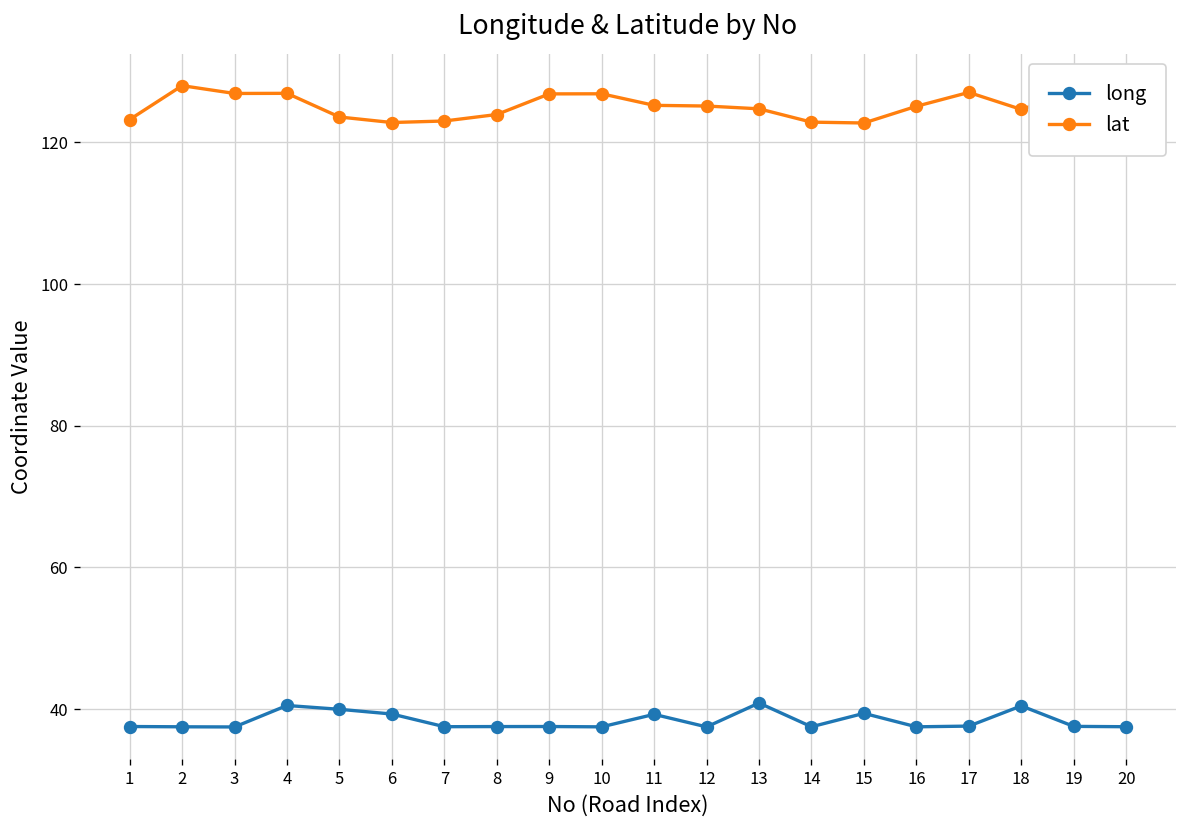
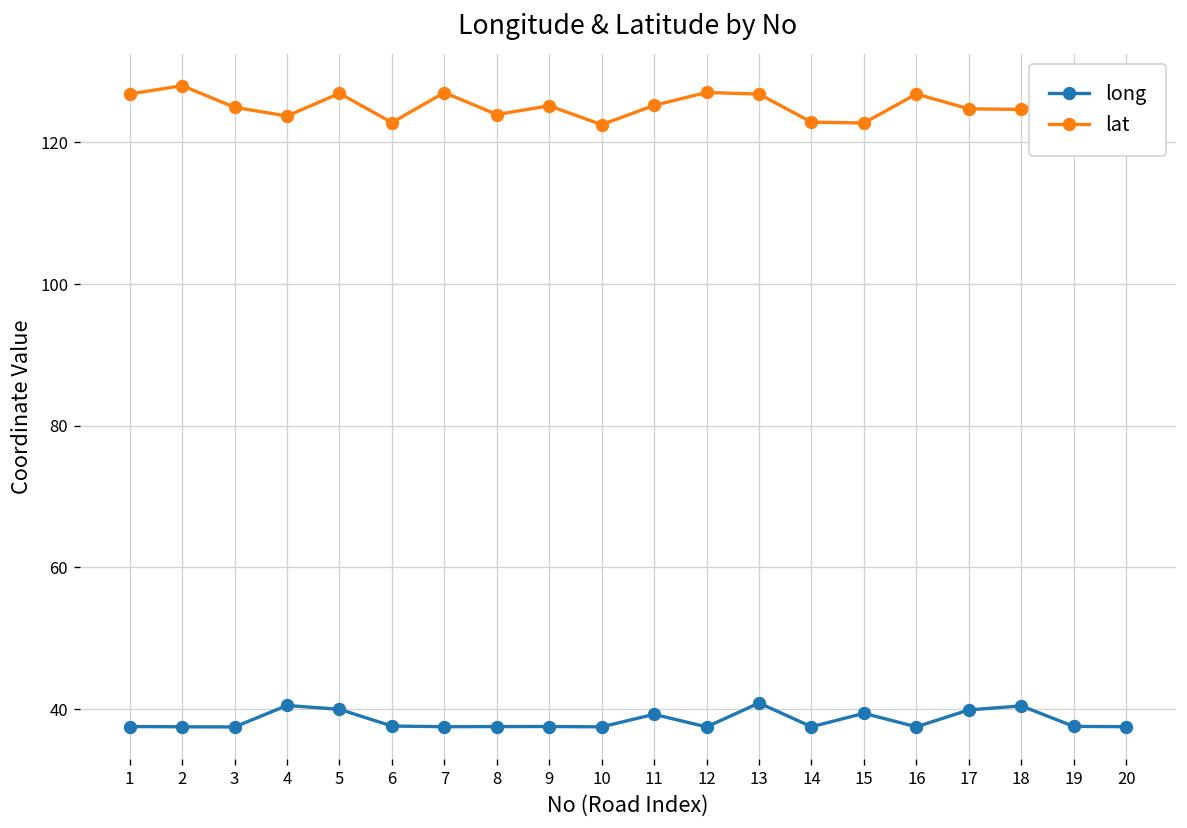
lat, 1: 123 -> 127
lat, 3: 127 -> 125
lat, 4: 127 -> 124
lat, 5: 124 -> 127
long, 6: 39 -> 38
lat, 7: 123 -> 127
lat, 9: 127 -> 125
lat, 10: 127 -> 122
lat, 12: 125 -> 127
lat, 13: 125 -> 127
lat, 16: 125 -> 127
long, 17: 38 -> 40
lat, 17: 127 -> 125
